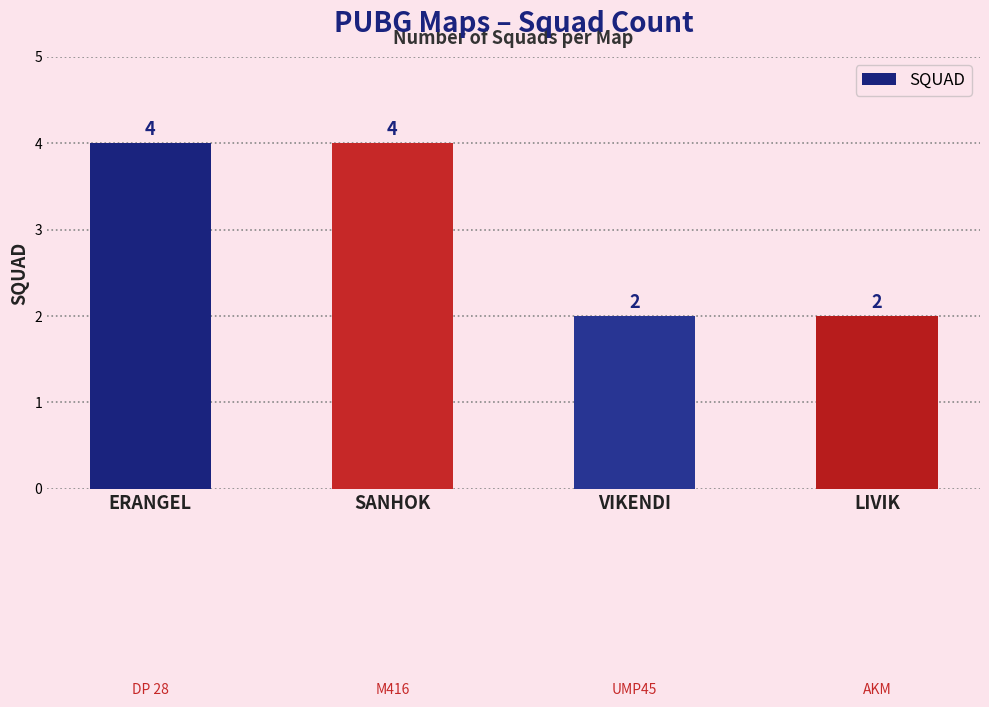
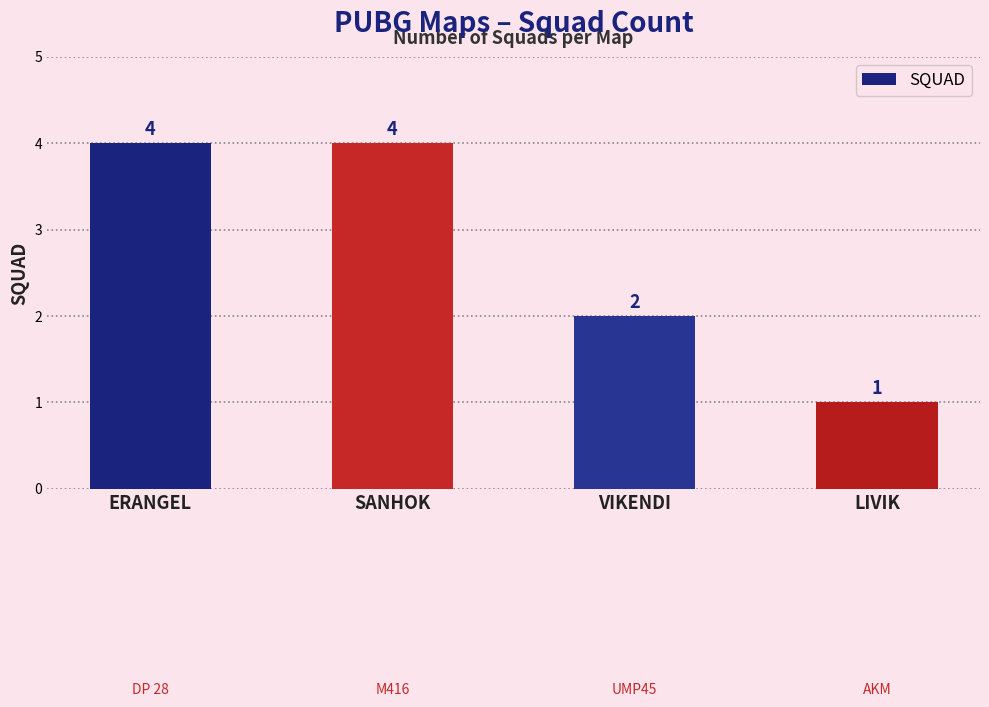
LIVIK: 2 -> 1
